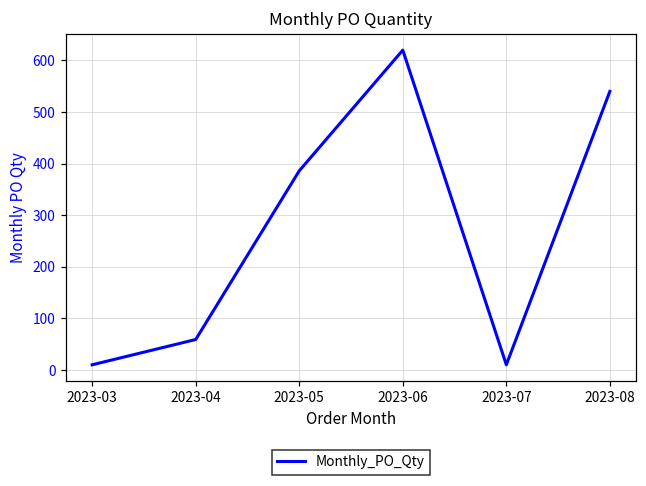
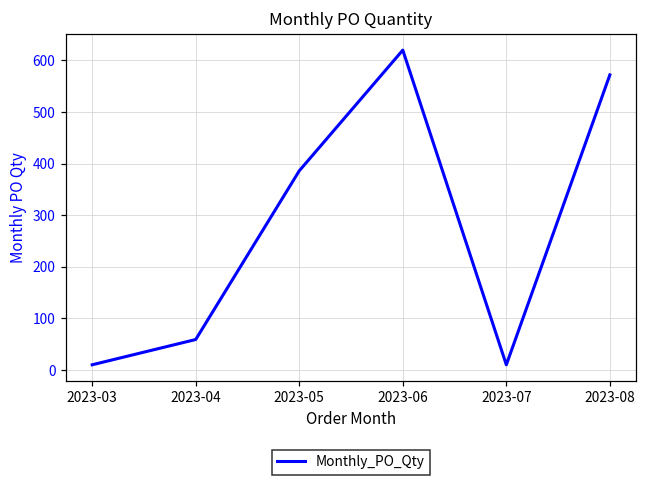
2023-08: 540 -> 570
